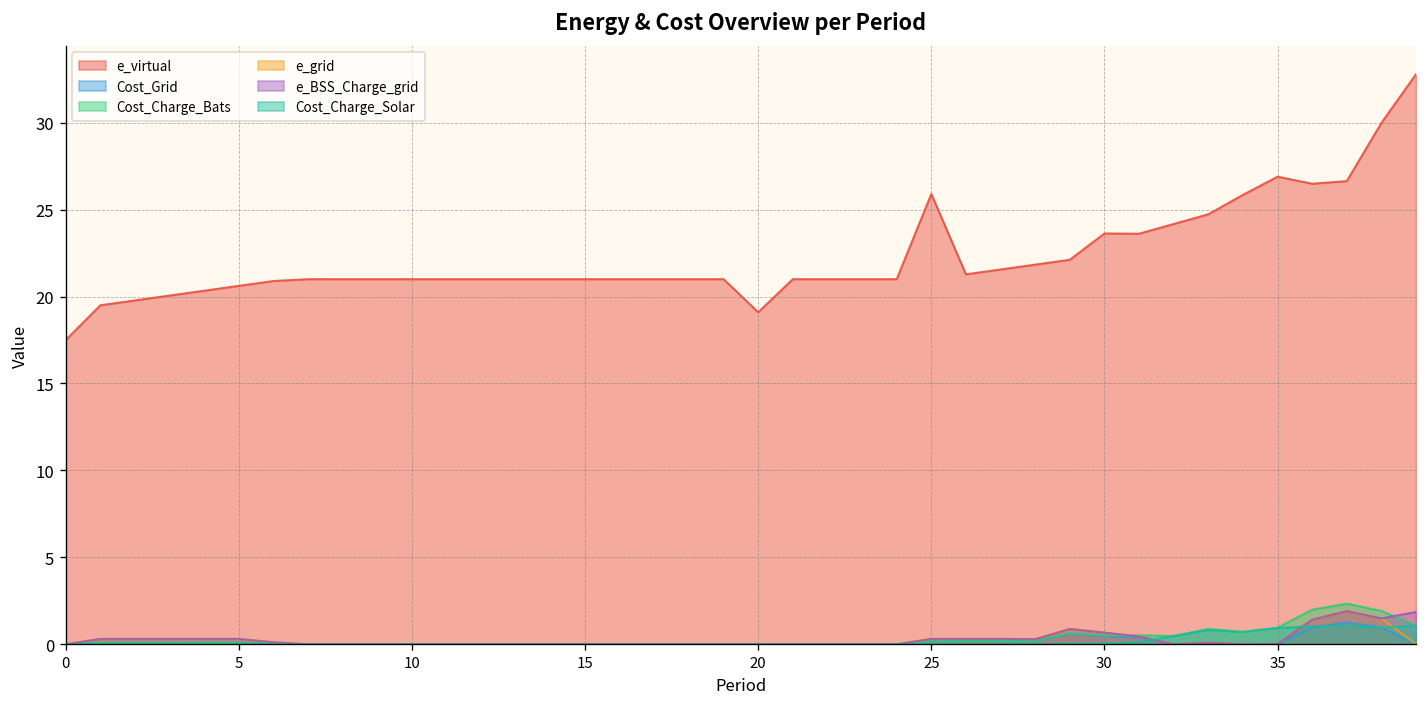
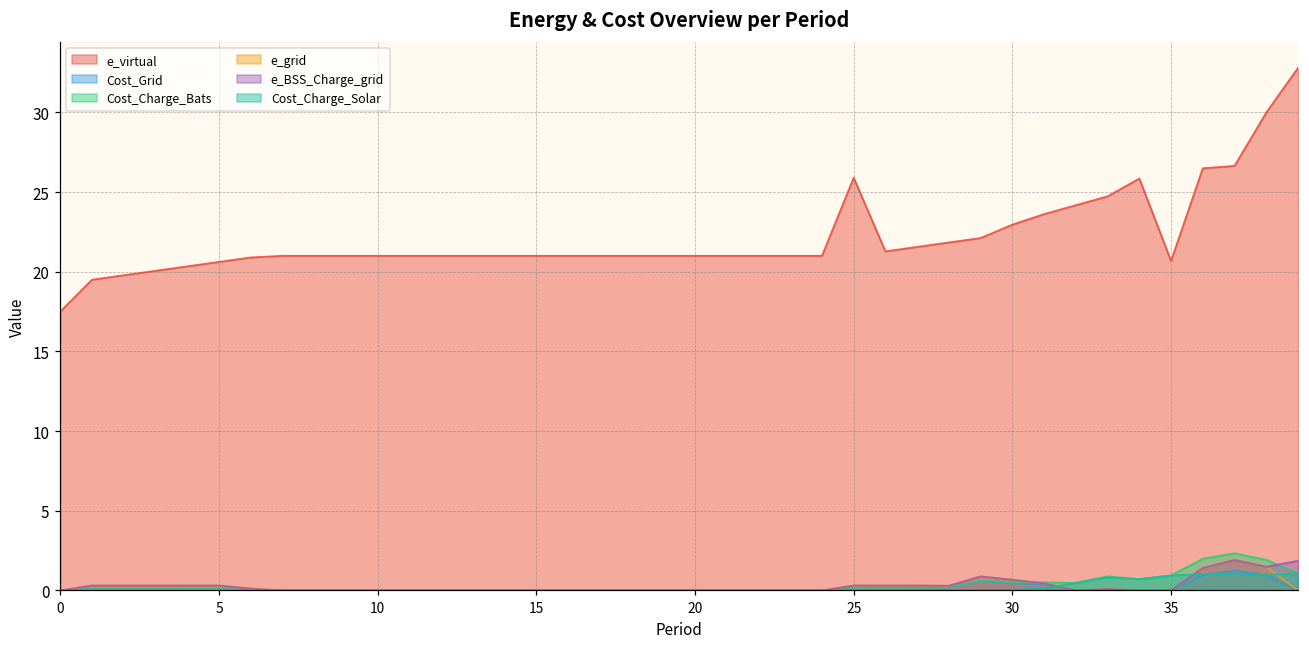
e_virtual, 20: 19.1 -> 21.0
e_virtual, 30: 23.6 -> 23.0
e_virtual, 35: 26.9 -> 20.7
